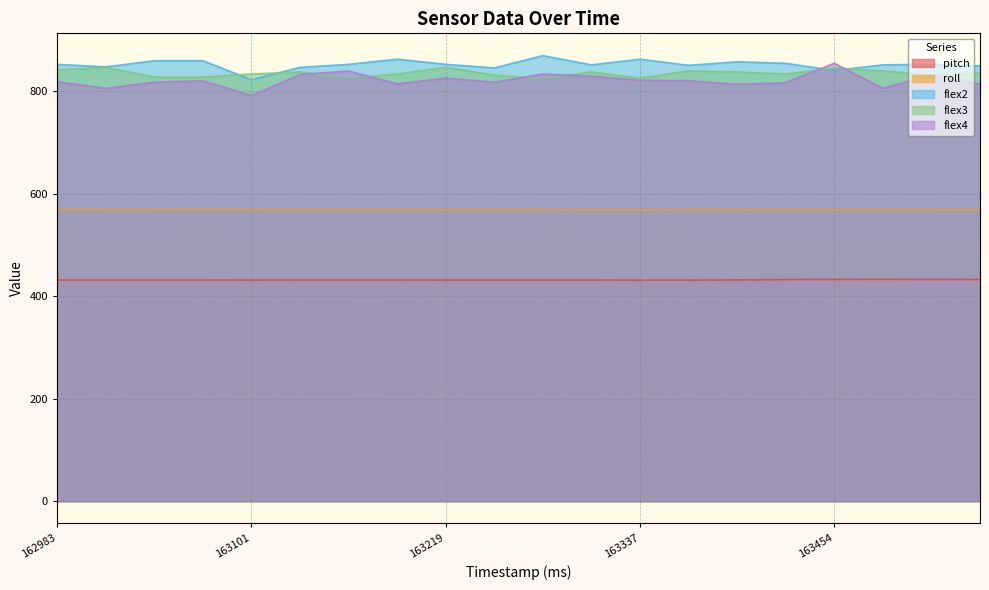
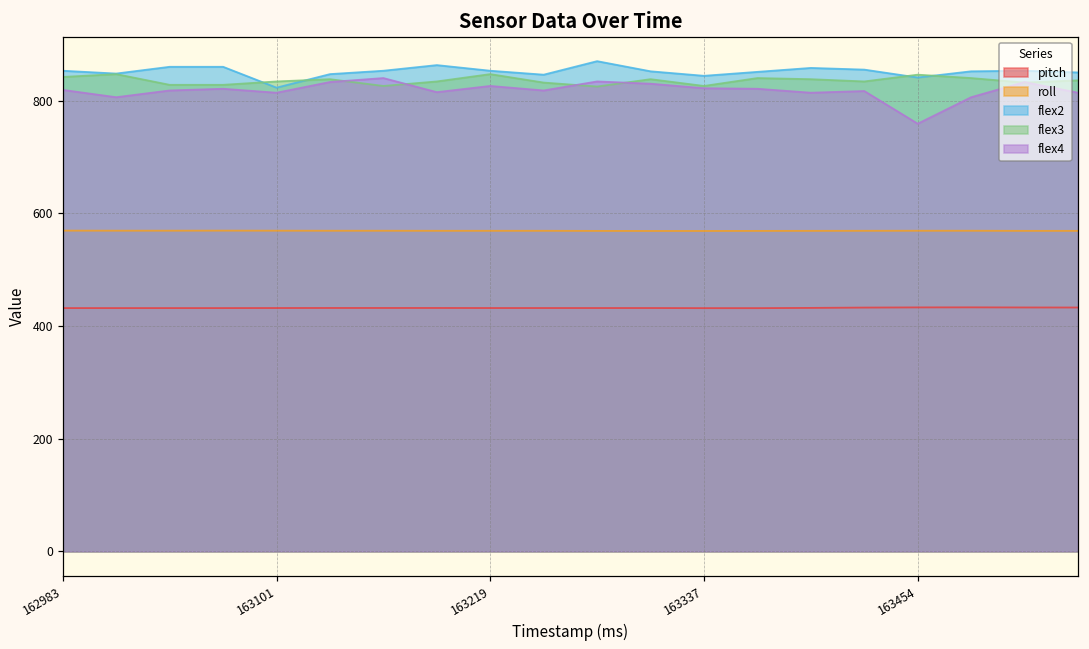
flex4, 163101: 790 -> 810
flex2, 163337: 860 -> 840
flex4, 163454: 860 -> 760
